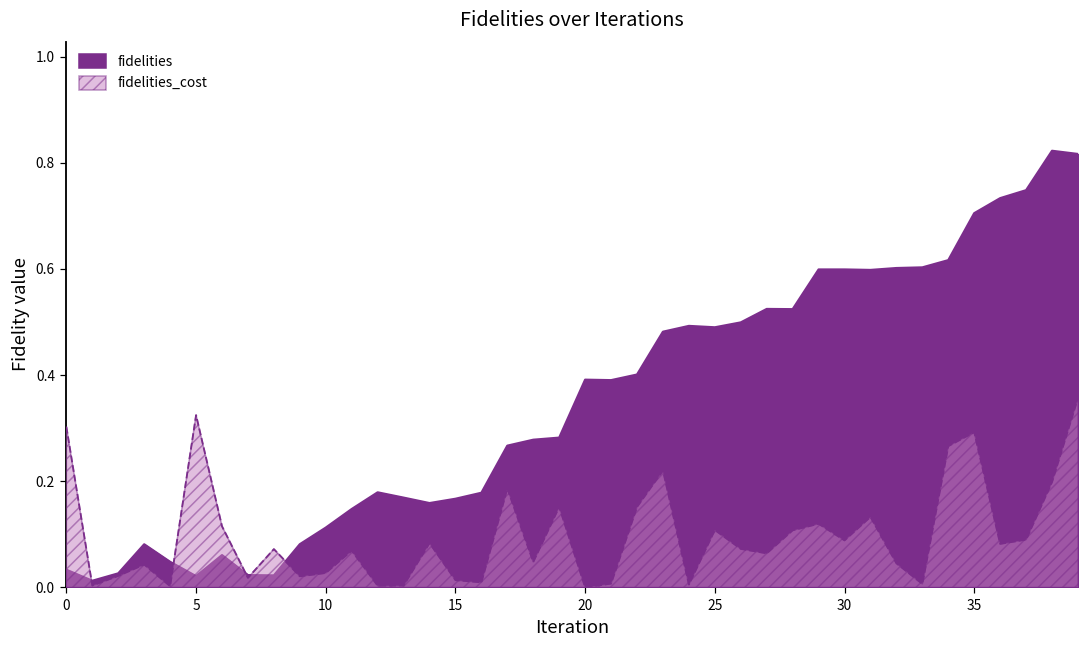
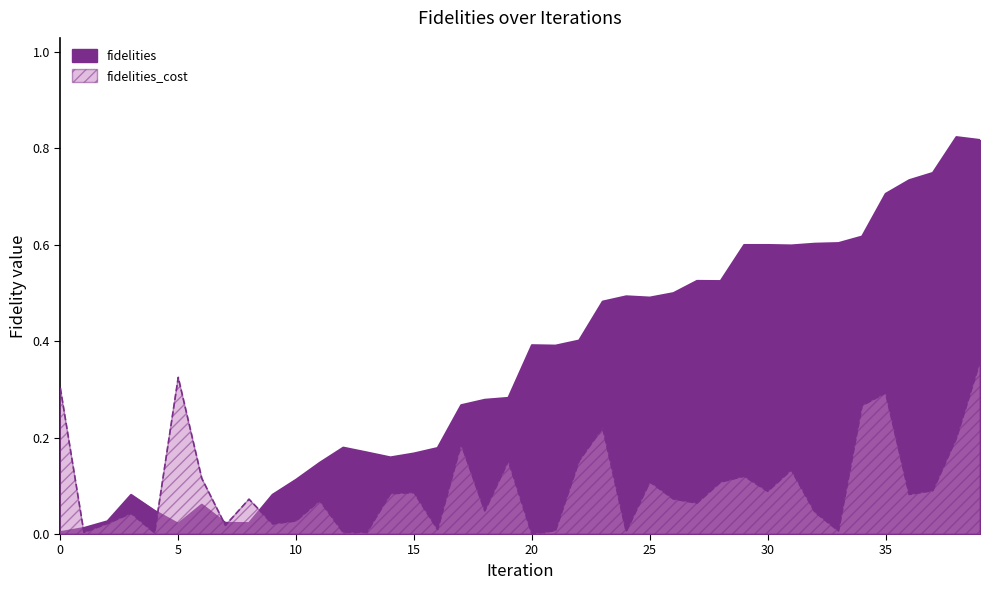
fidelities, 0: 0.03 -> 0.00
fidelities_cost, 15: 0.01 -> 0.09
